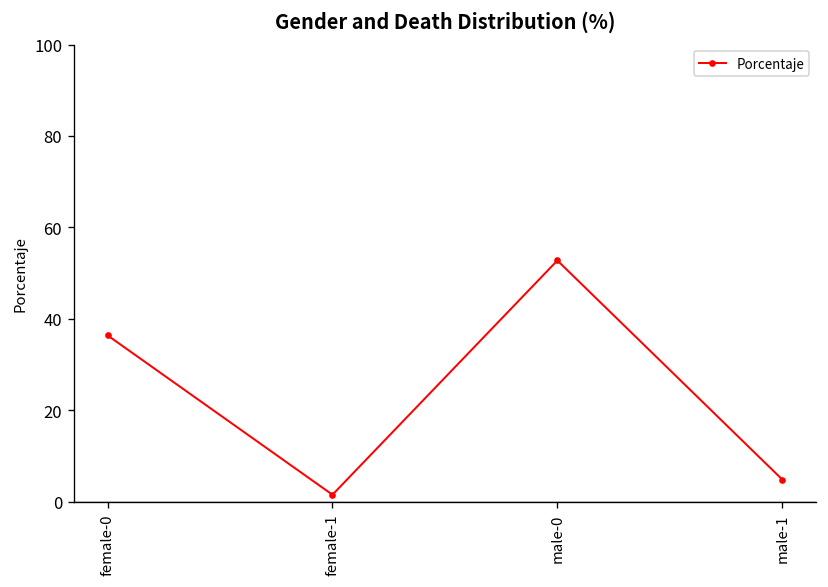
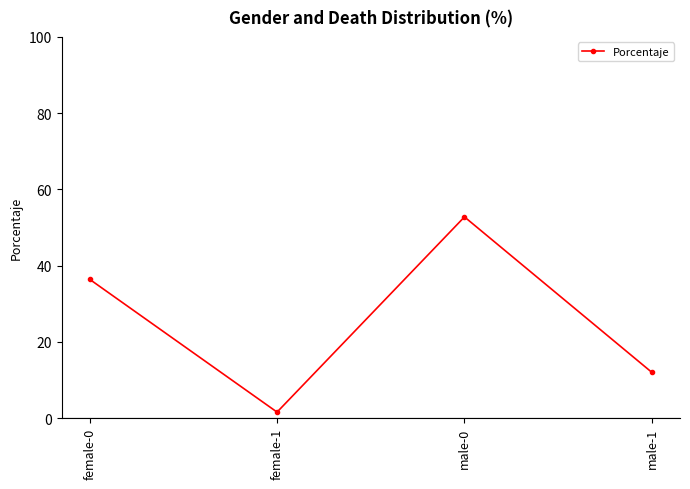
male-1: 5 -> 12
